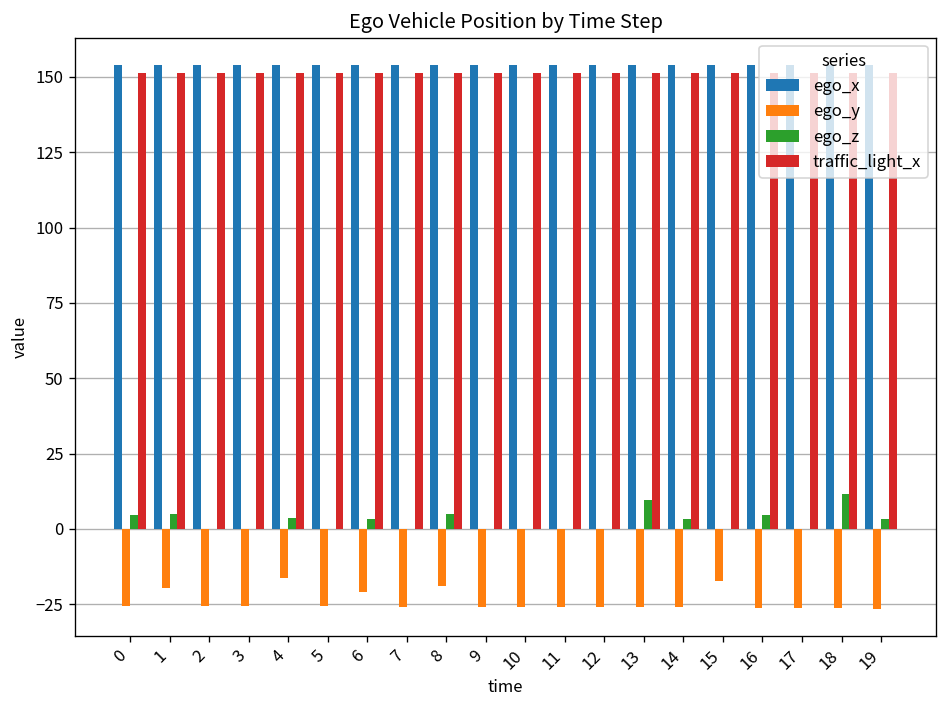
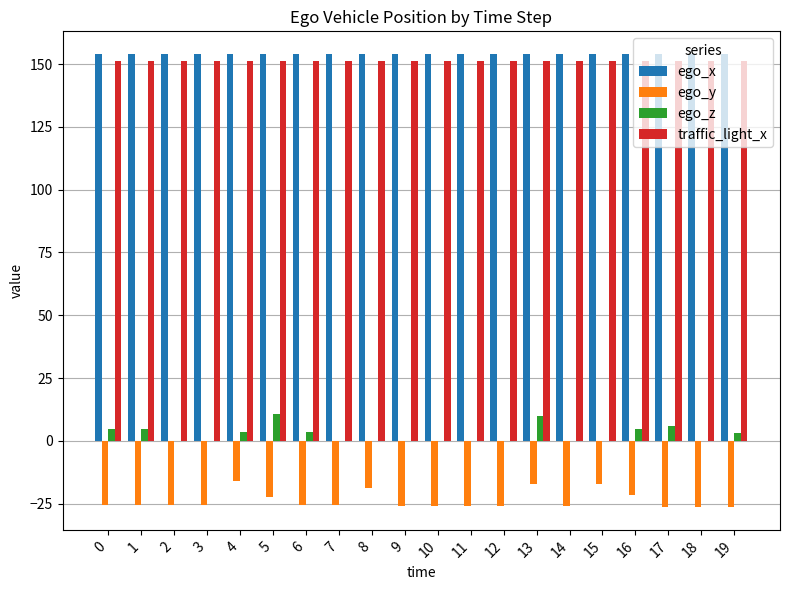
ego_y, 1: -20 -> -26
ego_y, 5: -26 -> -22
ego_z, 5: 0 -> 11
ego_y, 6: -21 -> -26
ego_z, 8: 5 -> 0
ego_y, 13: -26 -> -17
ego_z, 14: 3 -> 0
ego_y, 16: -26 -> -22
ego_z, 17: 0 -> 6
ego_z, 18: 11 -> 0
